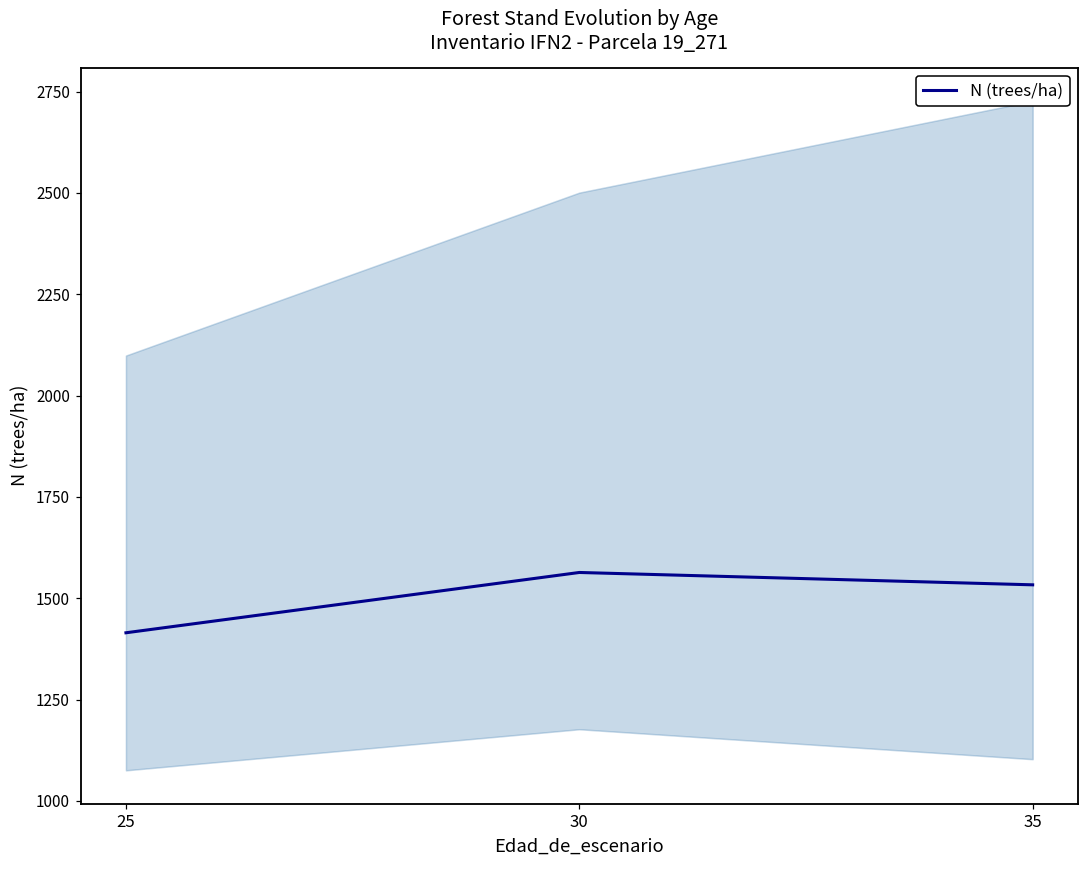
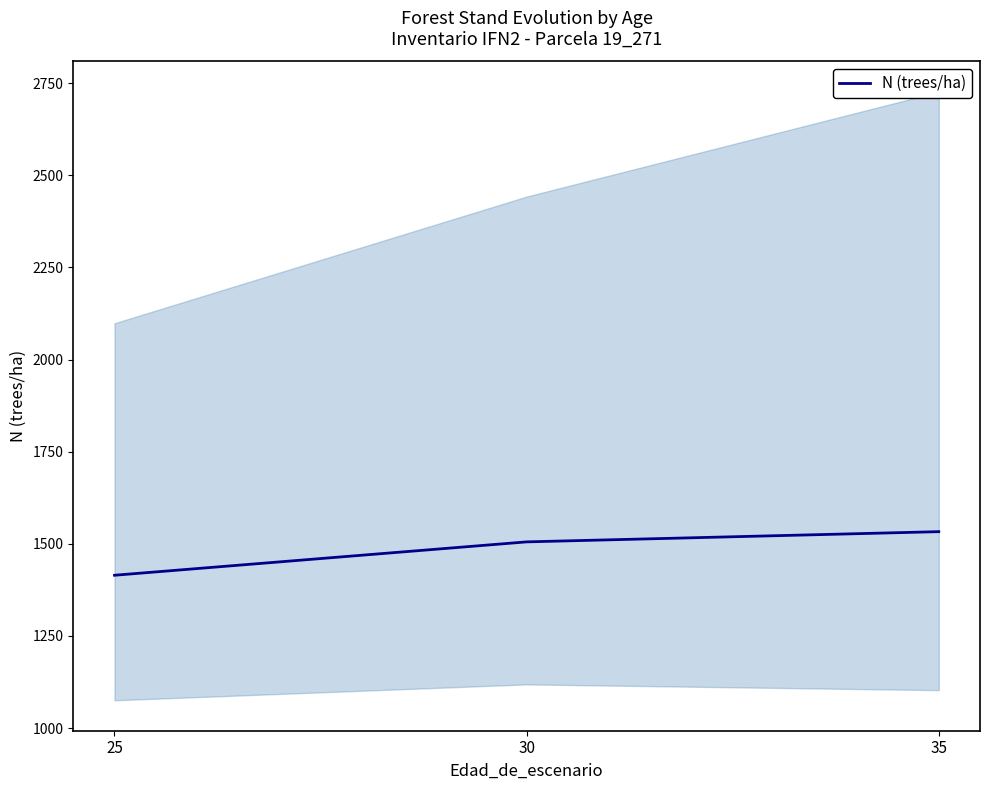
N (trees/ha), 30: 1560 -> 1510
